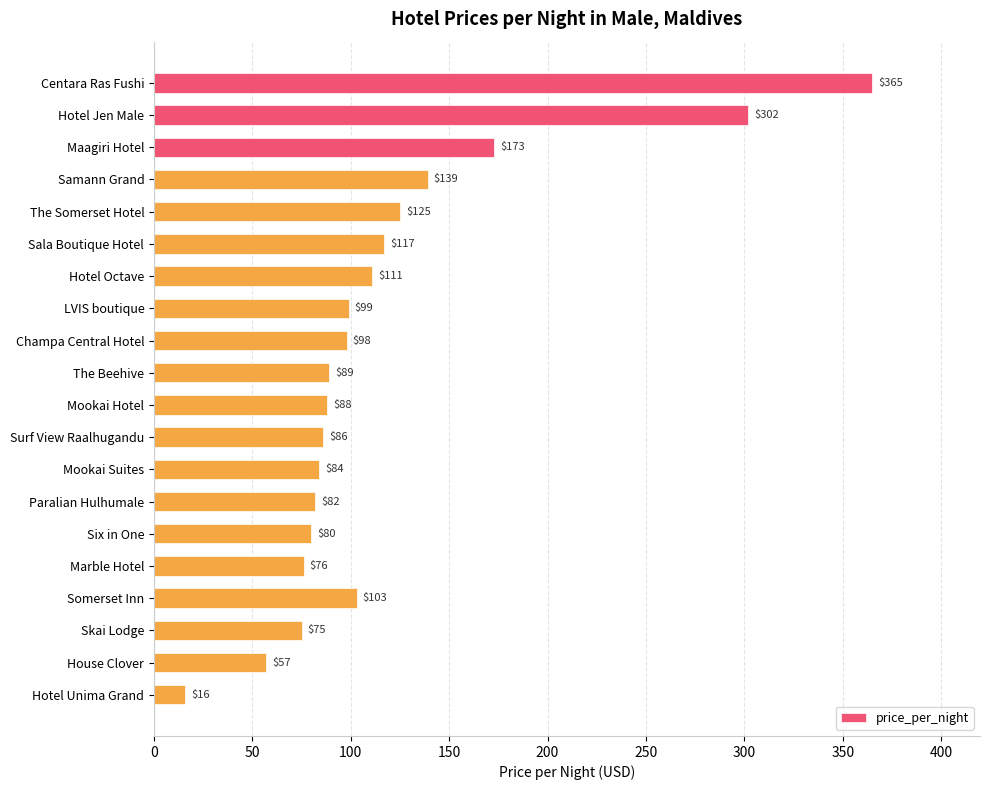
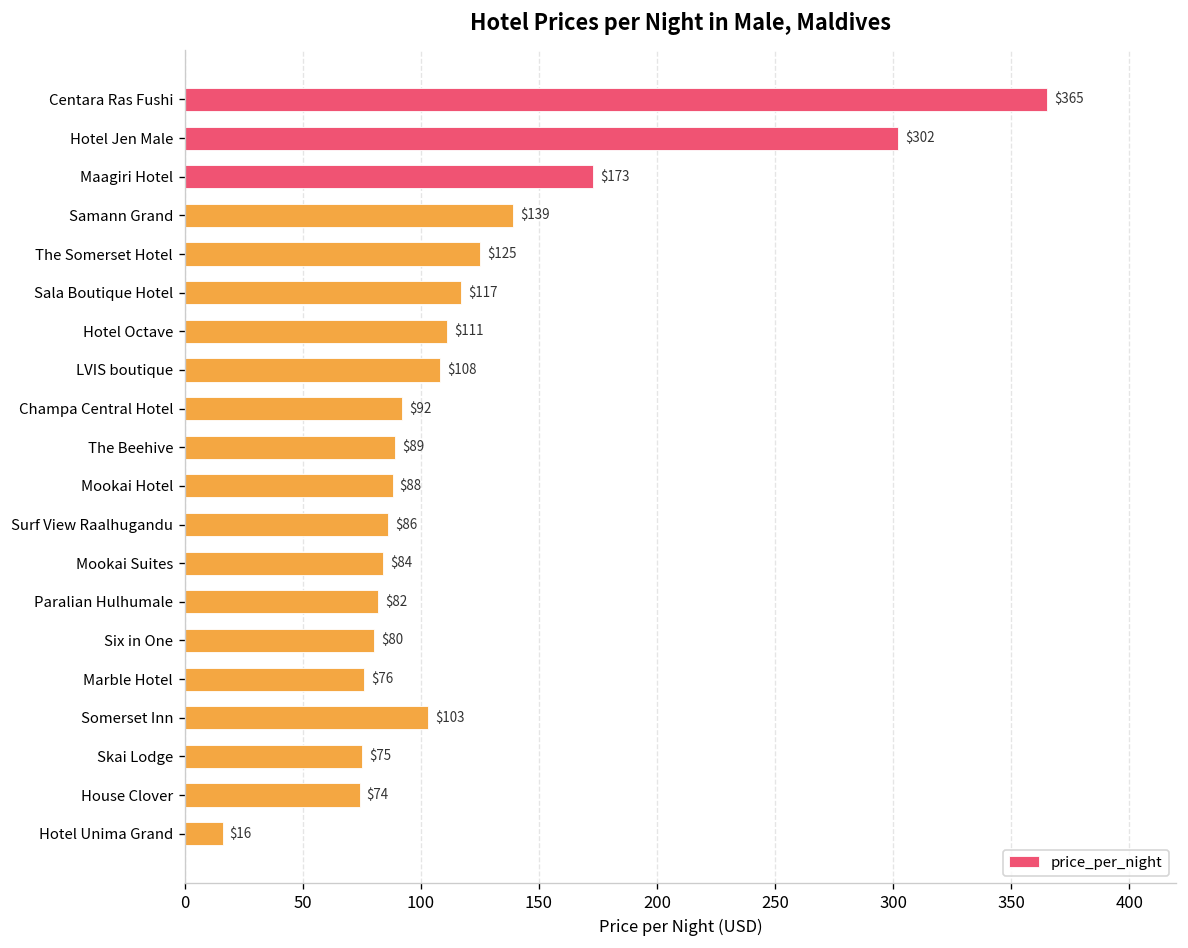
LVIS boutique: $99 -> $108
Champa Central Hotel: $98 -> $92
House Clover: $57 -> $74
